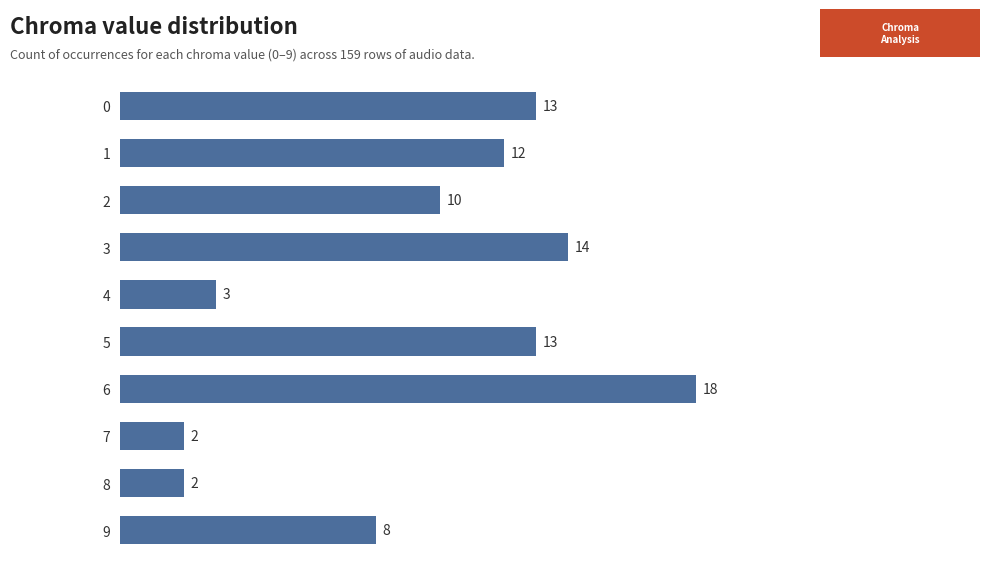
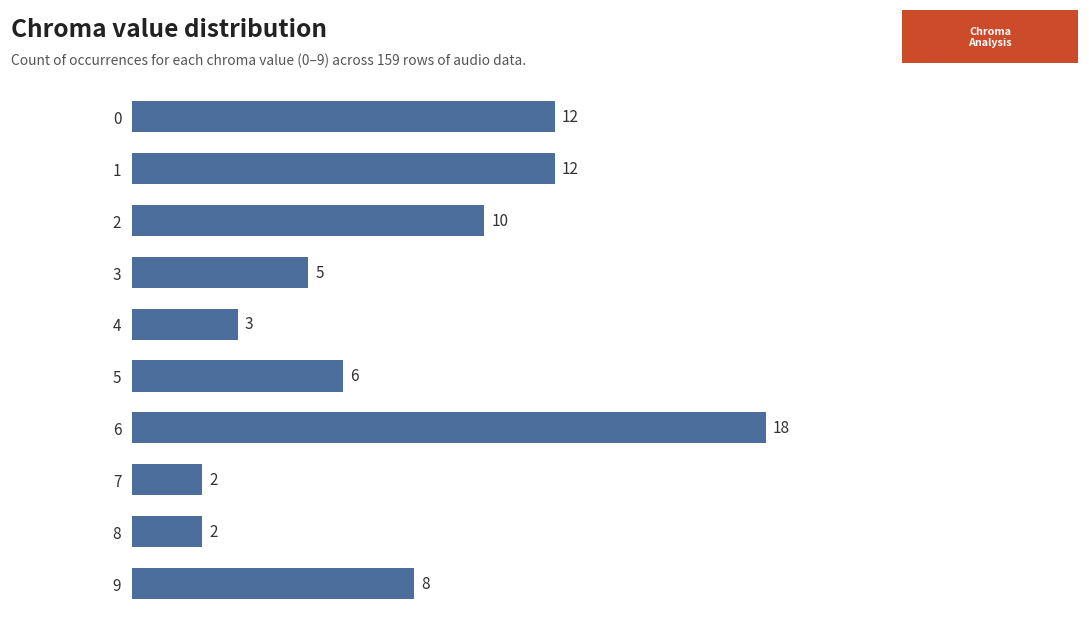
0: 13 -> 12
3: 14 -> 5
5: 13 -> 6
